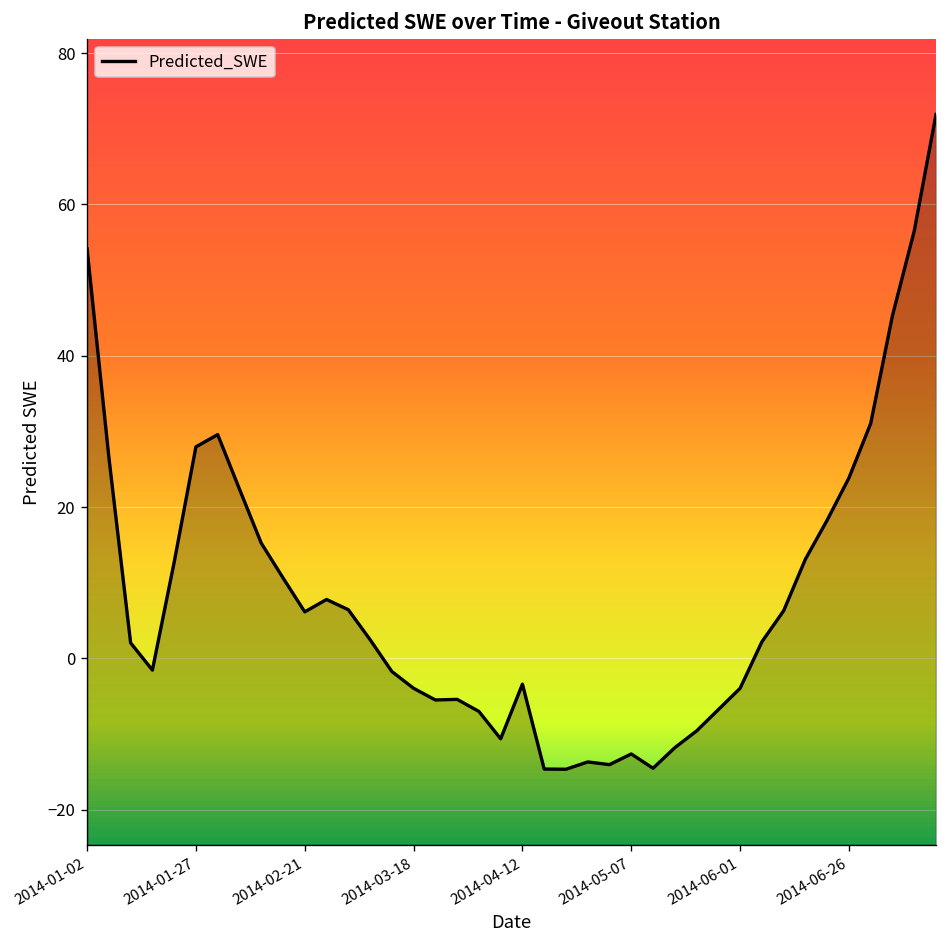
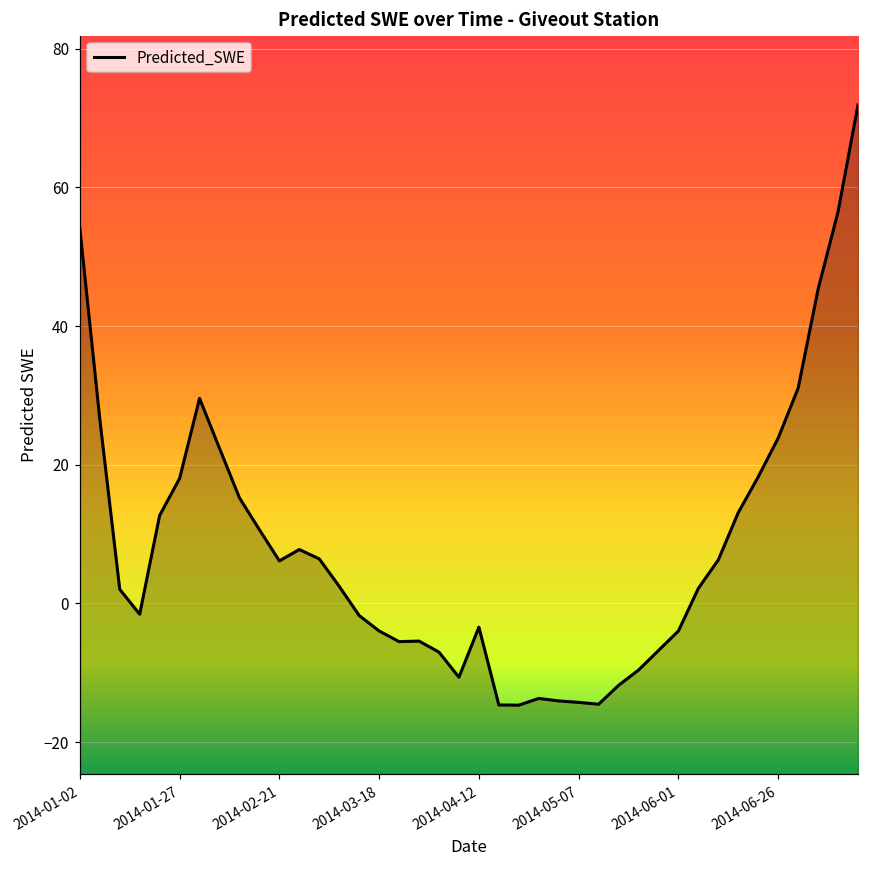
2014-01-27: 28 -> 18
2014-05-07: -13 -> -14
